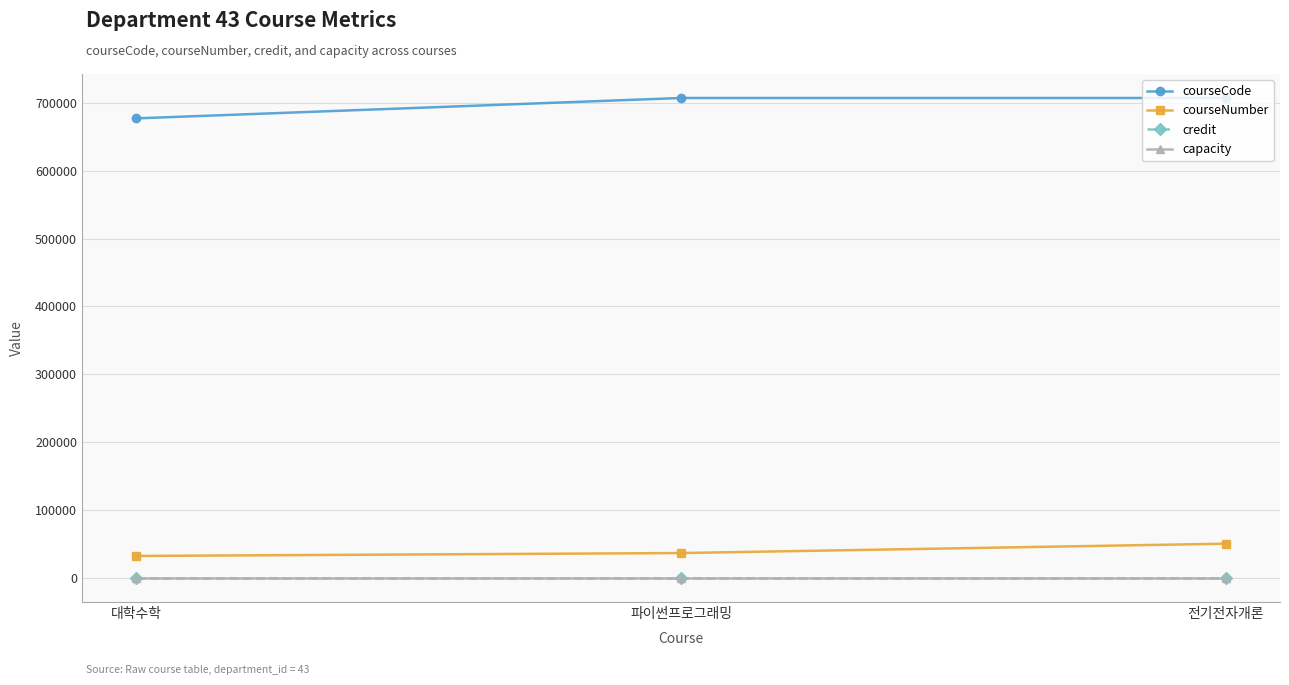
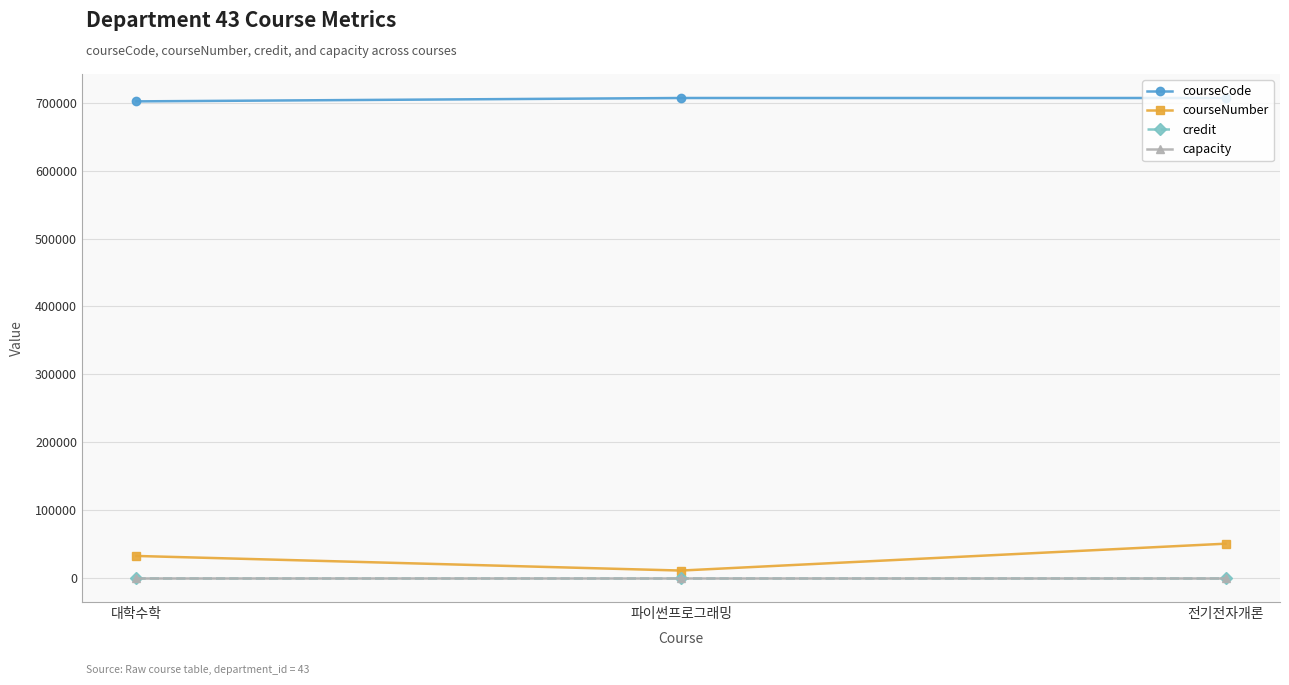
courseCode, 대학수학: 680000 -> 700000
courseNumber, 파이썬프로그래밍: 40000 -> 10000
